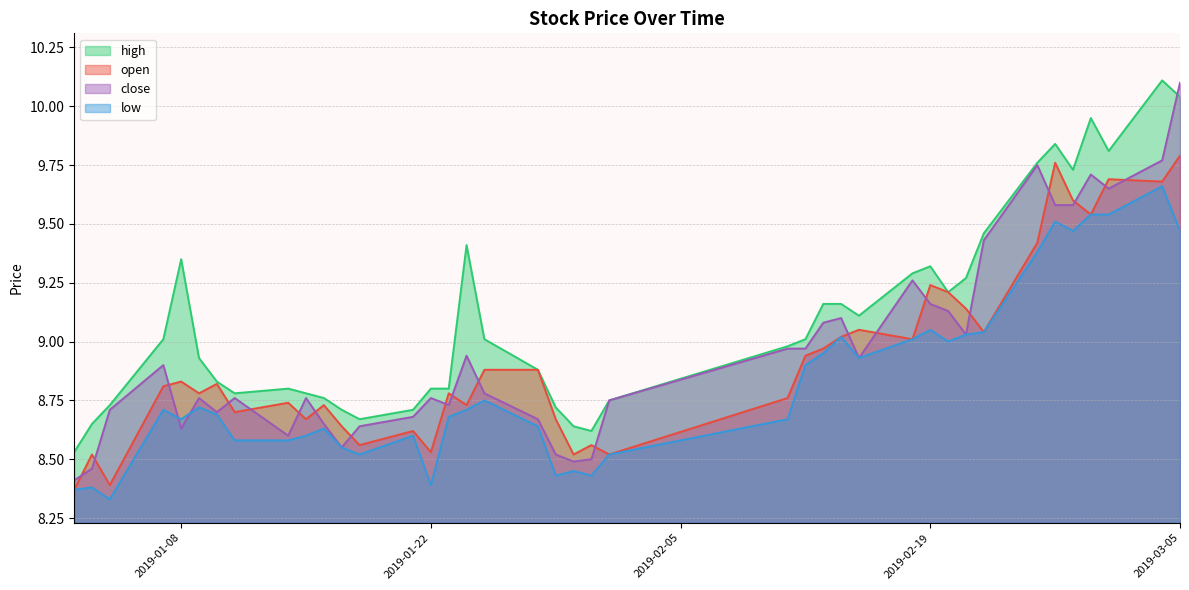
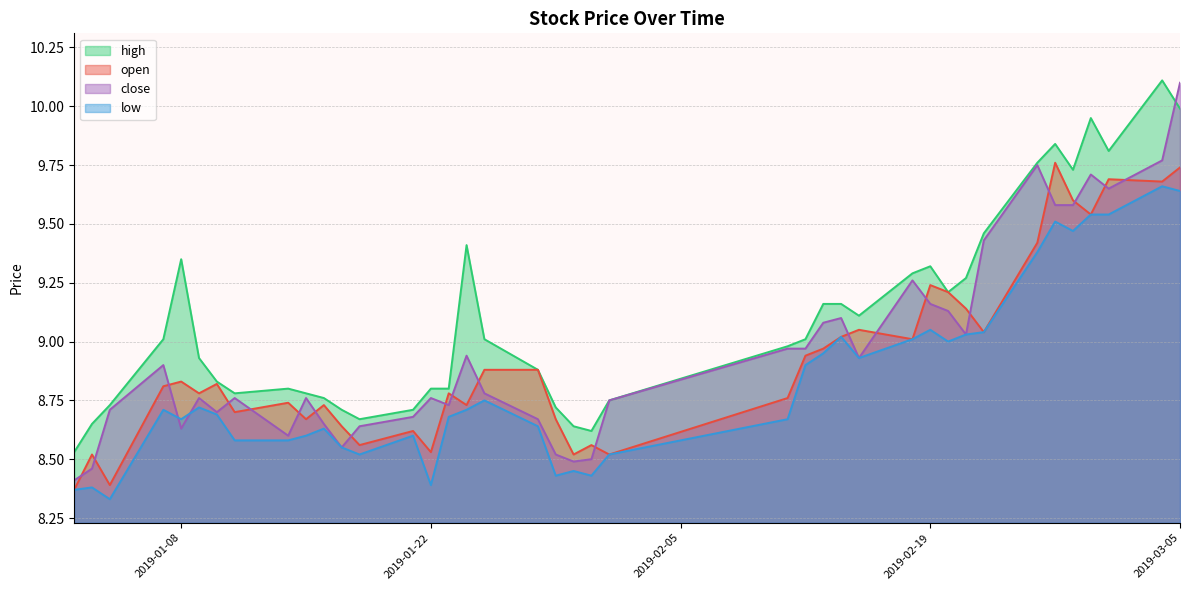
high, 2019-03-05: 10.04 -> 9.99
open, 2019-03-05: 9.79 -> 9.74
low, 2019-03-05: 9.47 -> 9.64
